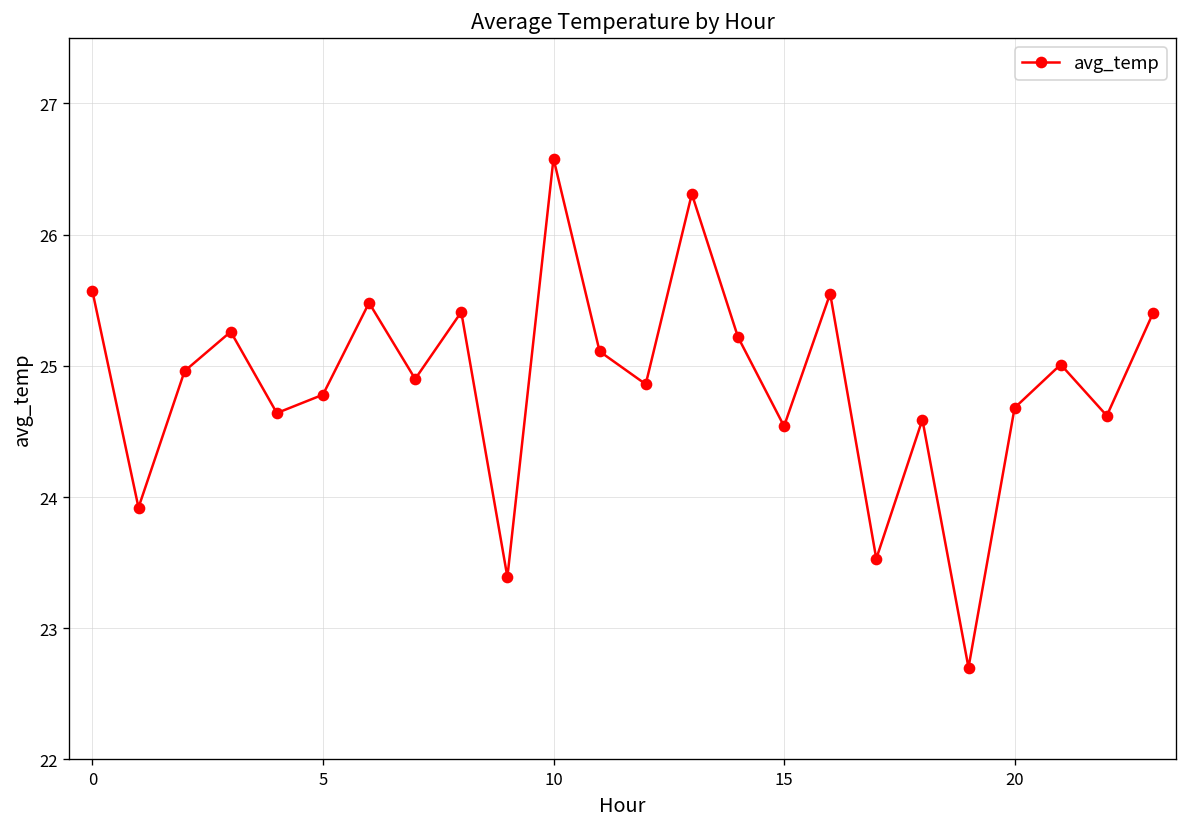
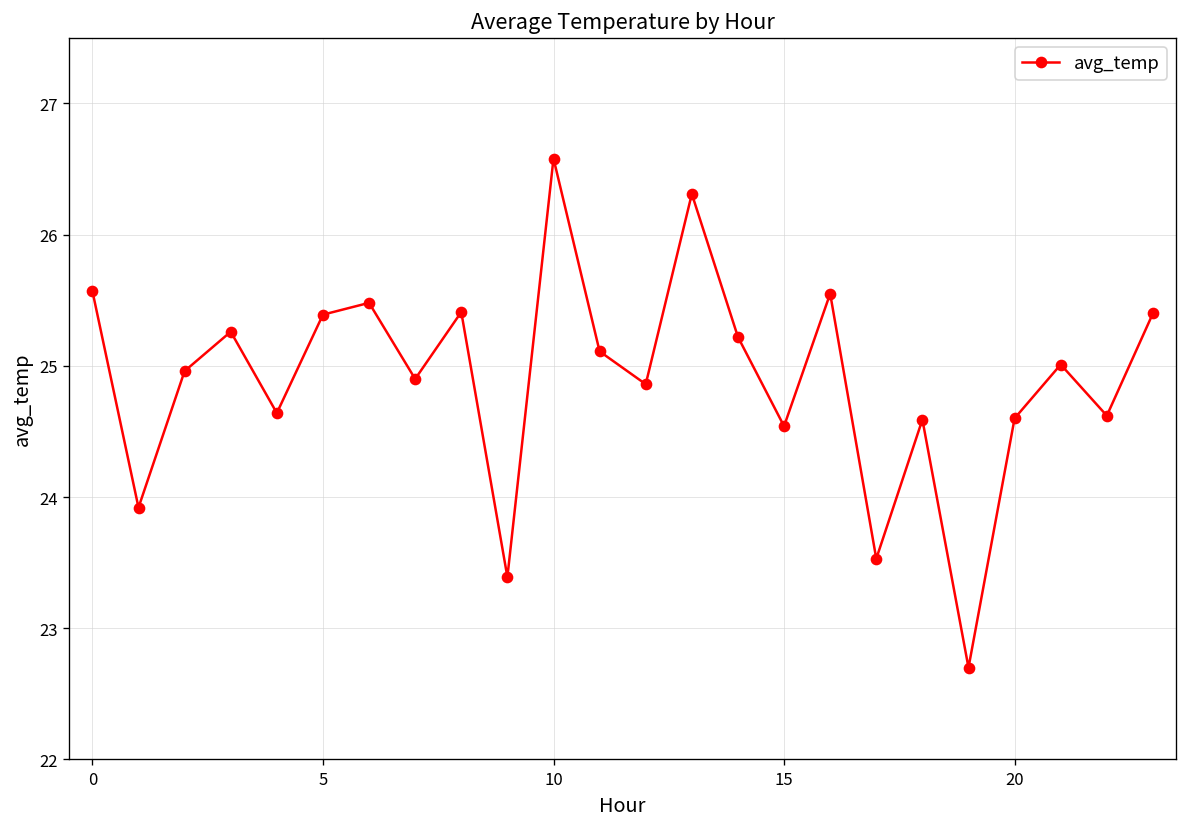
5: 24.78 -> 25.39
20: 24.68 -> 24.60
